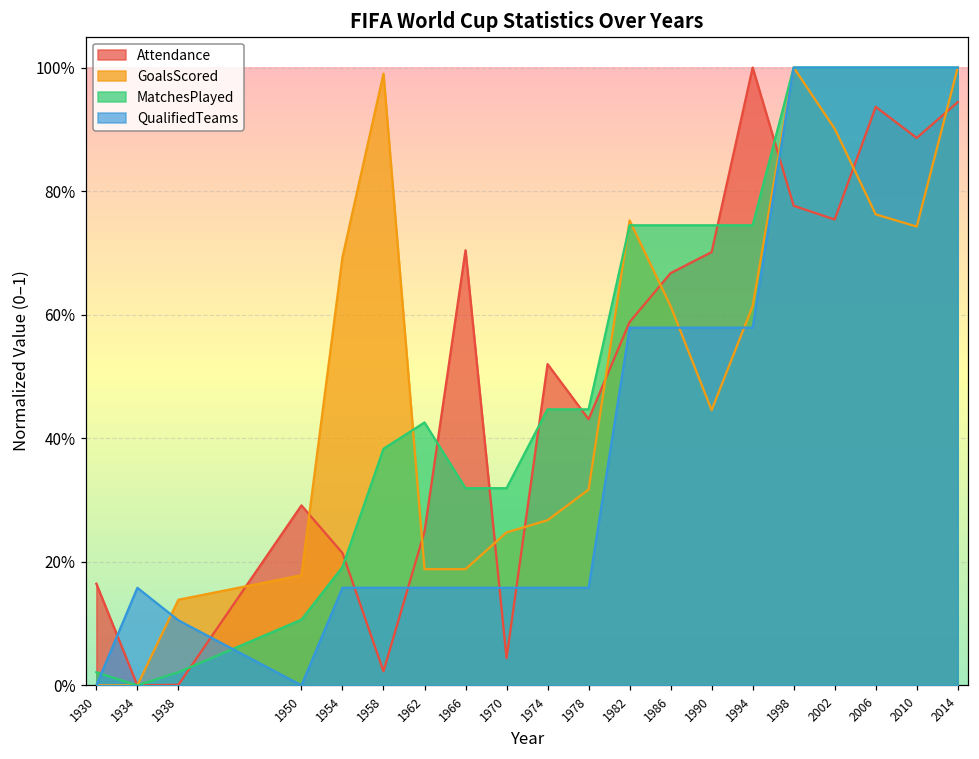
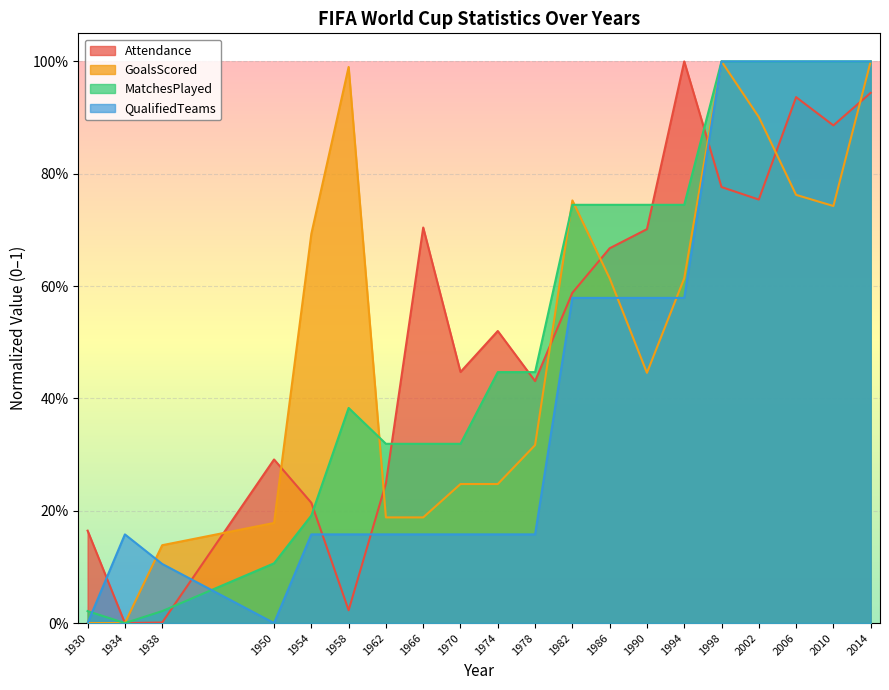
MatchesPlayed, 1962: 43% -> 32%
Attendance, 1970: 4% -> 45%
GoalsScored, 1974: 27% -> 25%
